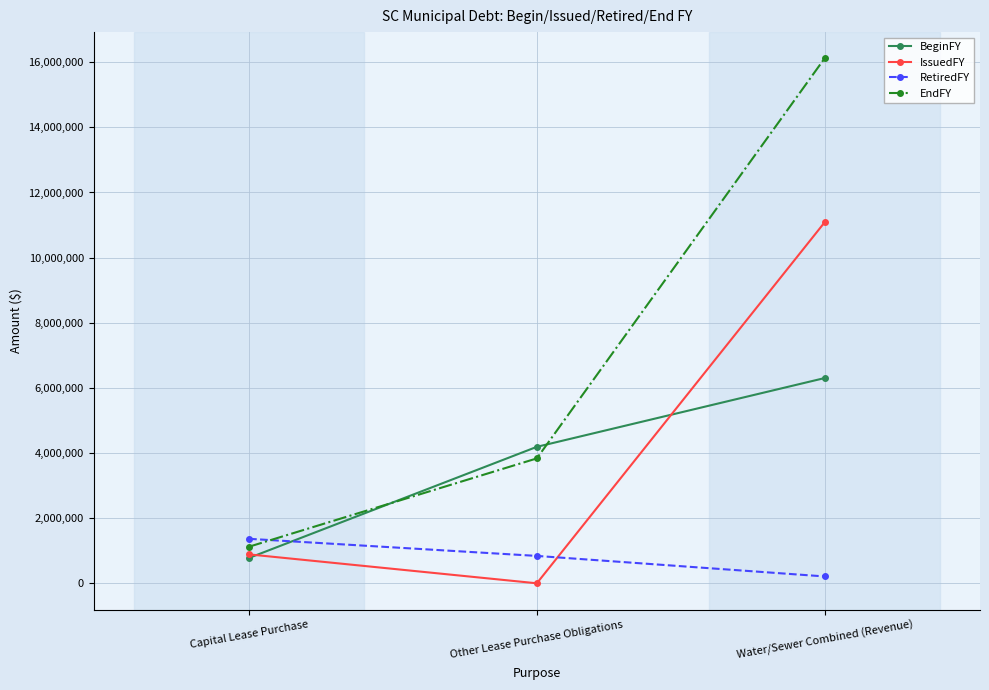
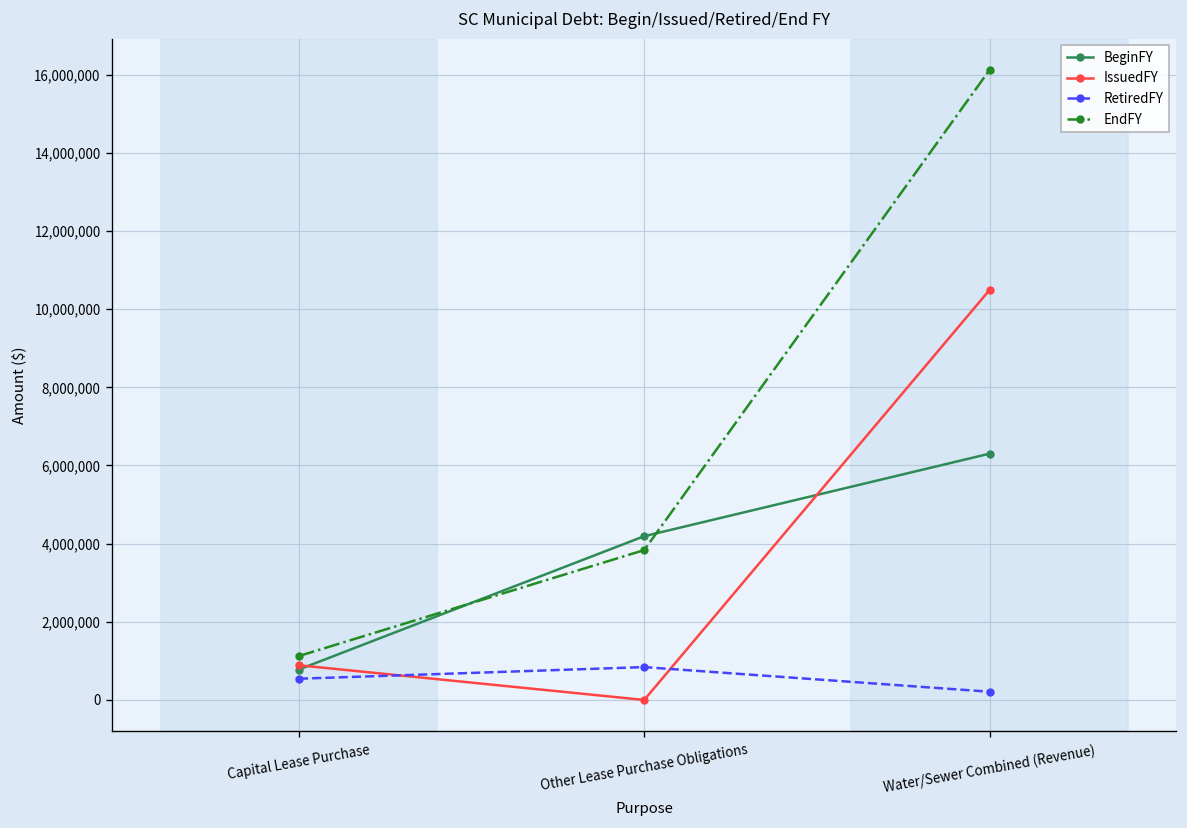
RetiredFY, Capital Lease Purchase: 1,400,000 -> 500,000
IssuedFY, Water/Sewer Combined (Revenue): 11,100,000 -> 10,500,000
